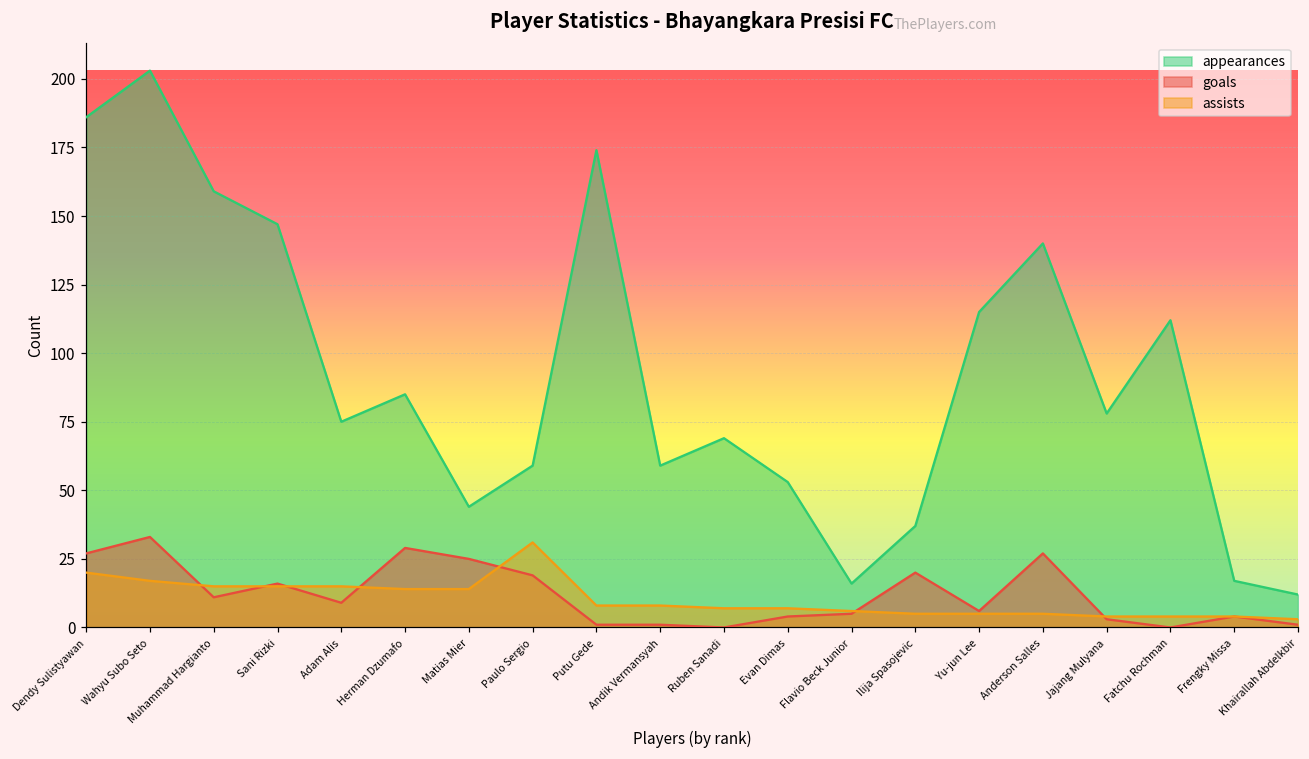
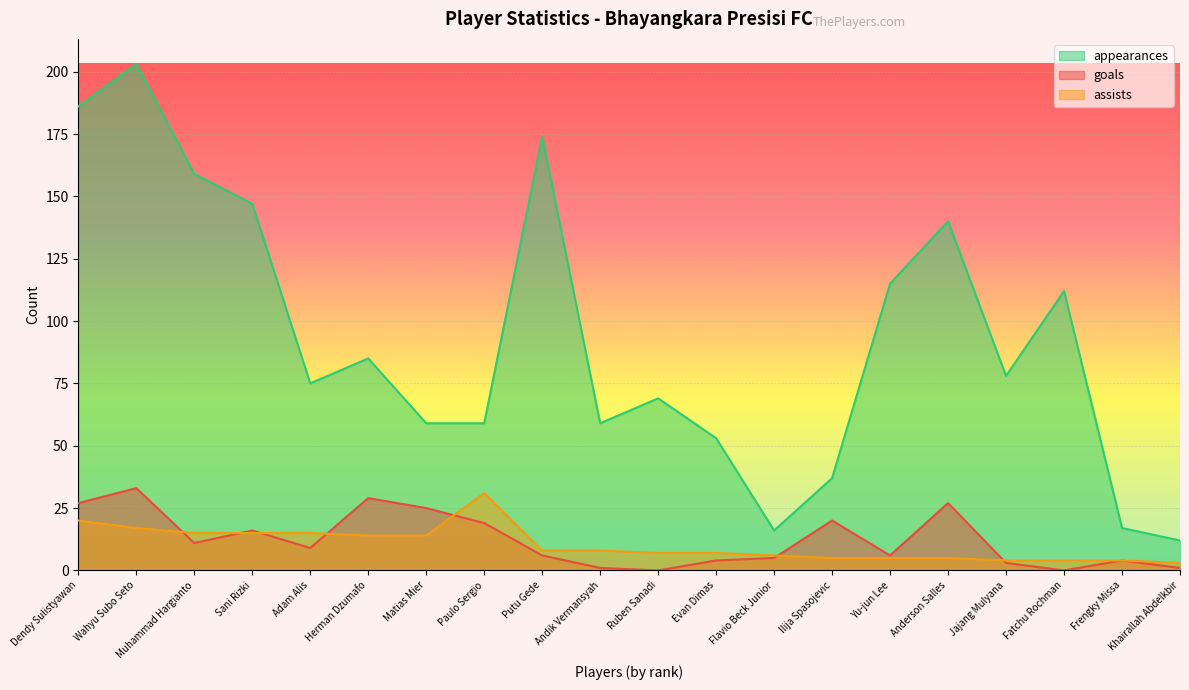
appearances, Matias Mier: 44 -> 59
goals, Putu Gede: 1 -> 6
